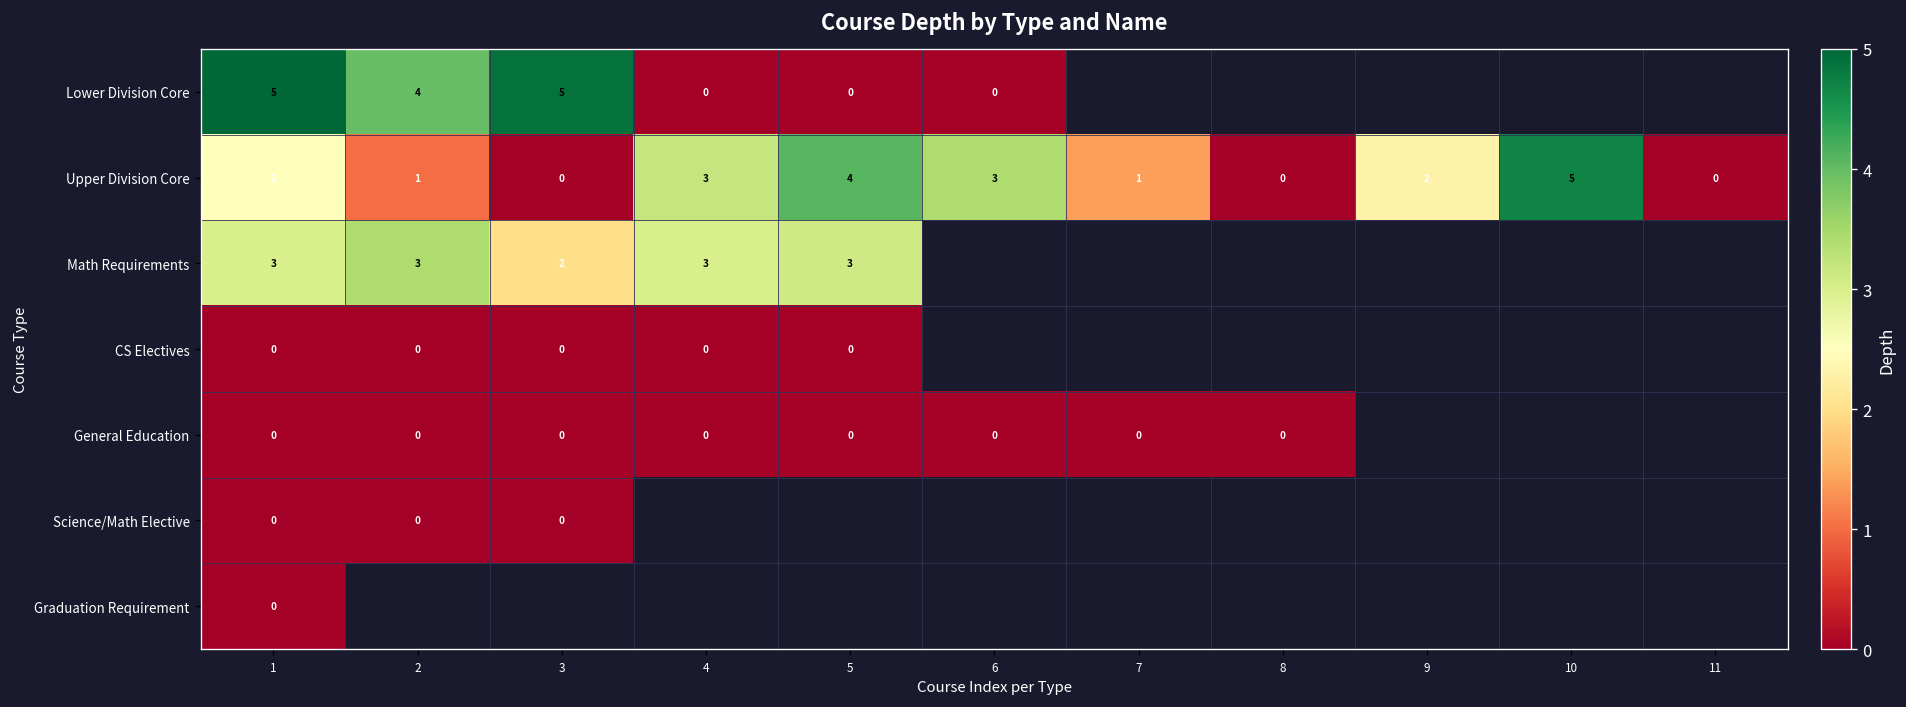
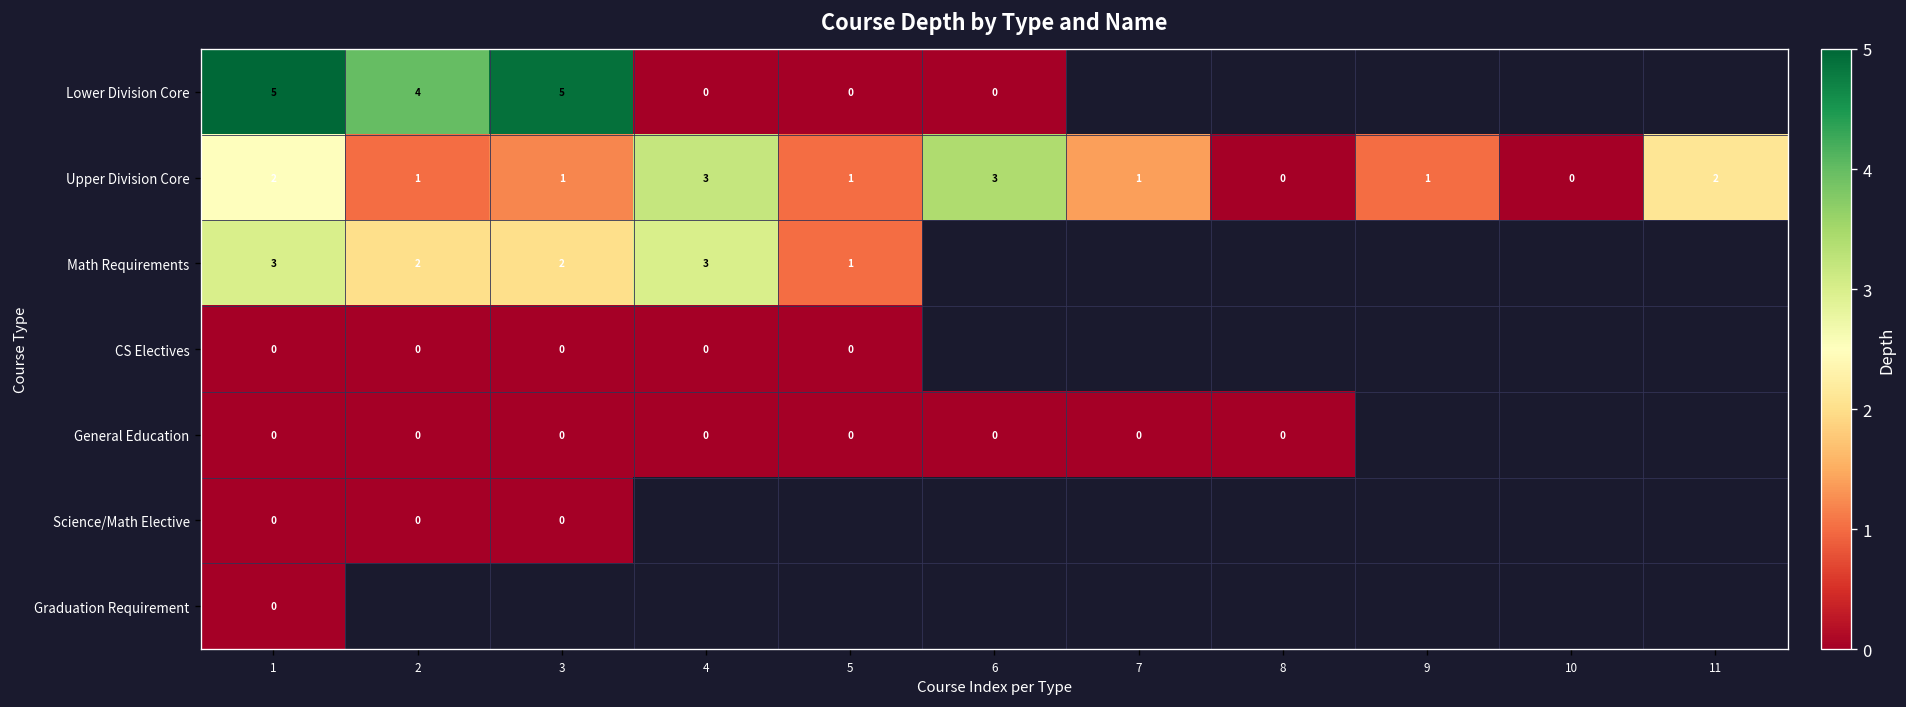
Upper Division Core, 3: 0 -> 1
Upper Division Core, 5: 4 -> 1
Upper Division Core, 9: 2 -> 1
Upper Division Core, 10: 5 -> 0
Upper Division Core, 11: 0 -> 2
Math Requirements, 2: 3 -> 2
Math Requirements, 5: 3 -> 1
